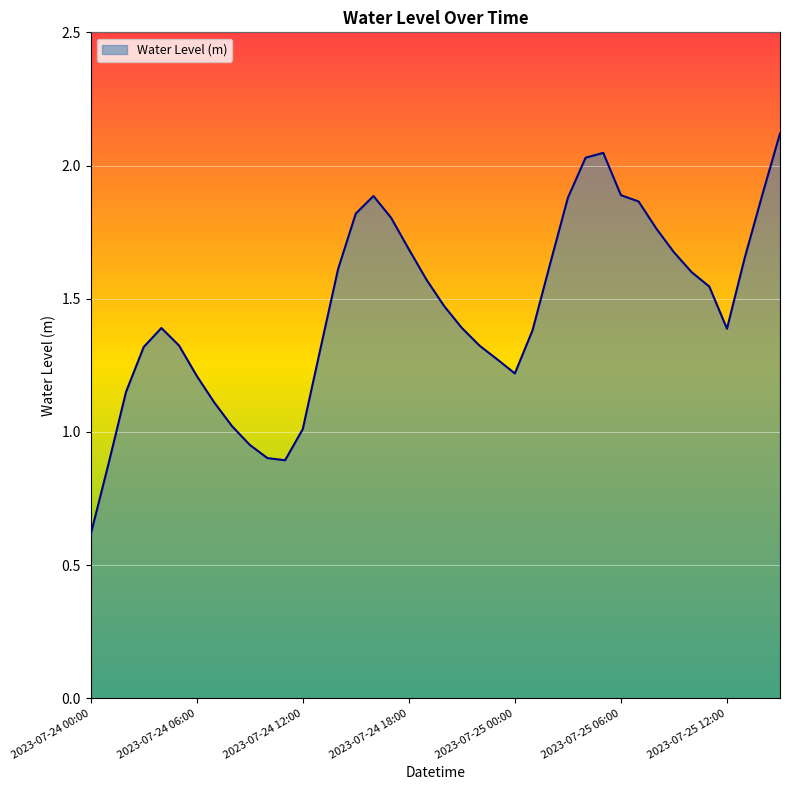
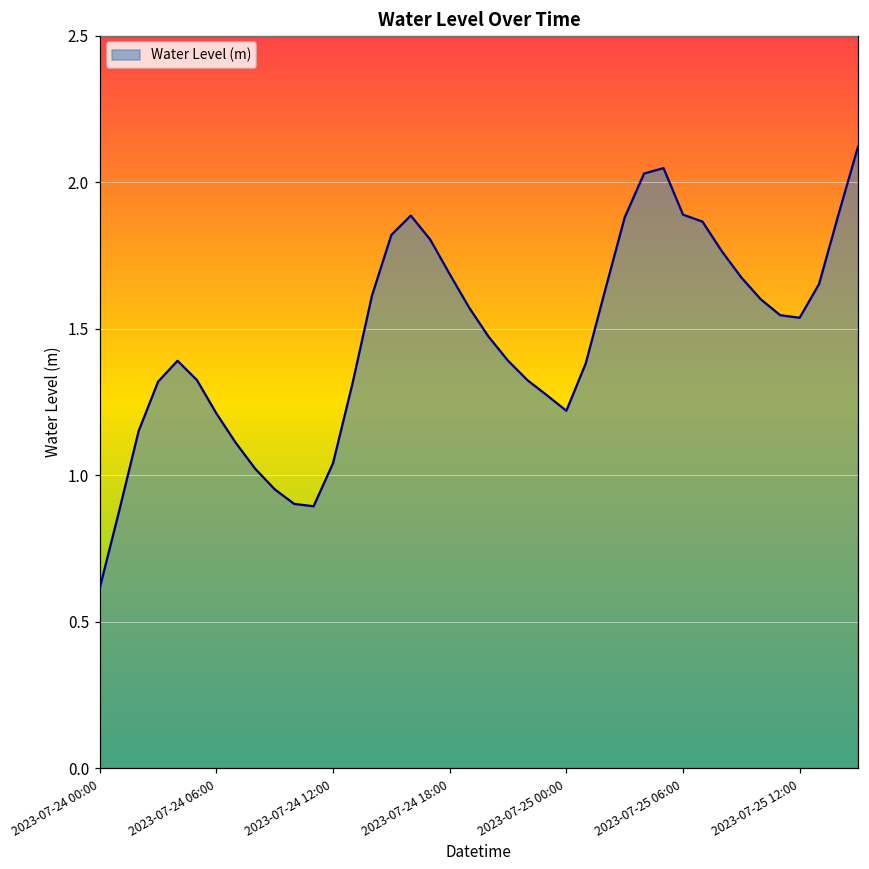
2023-07-24 12:00: 1.01 -> 1.04
2023-07-25 12:00: 1.39 -> 1.54
